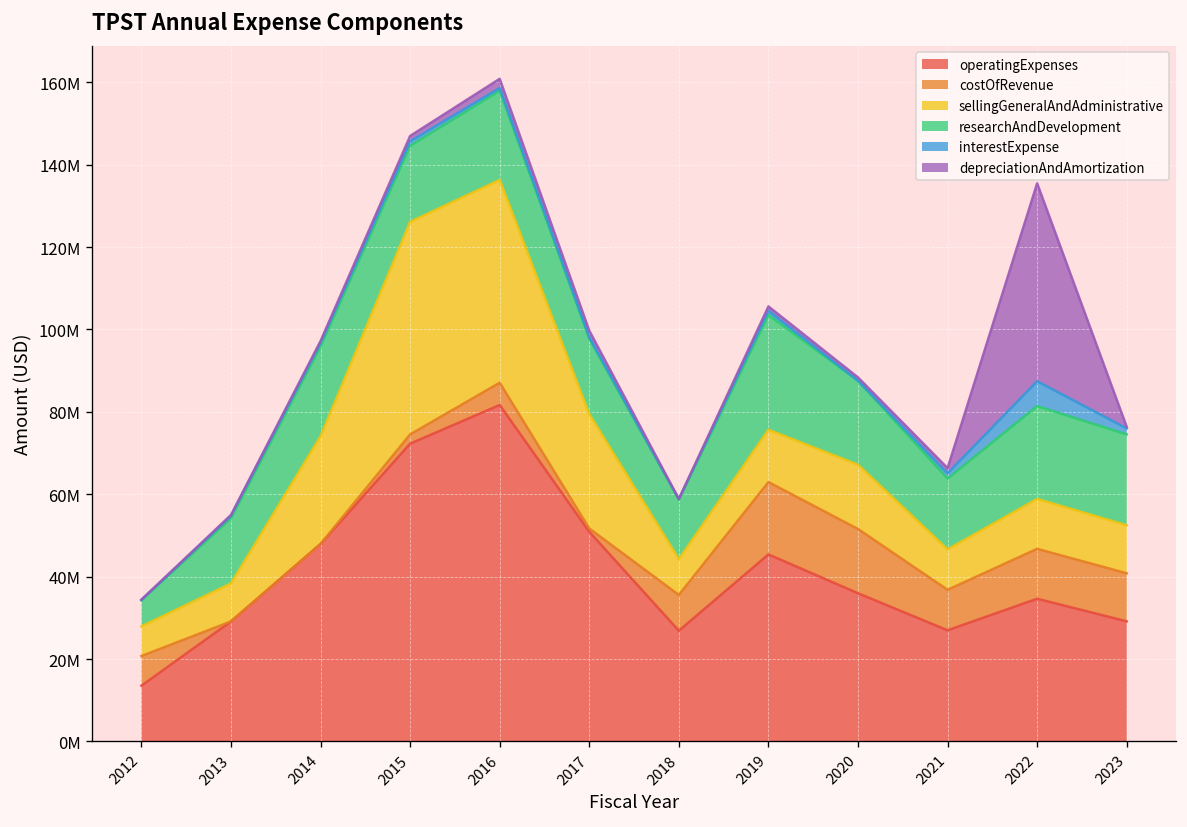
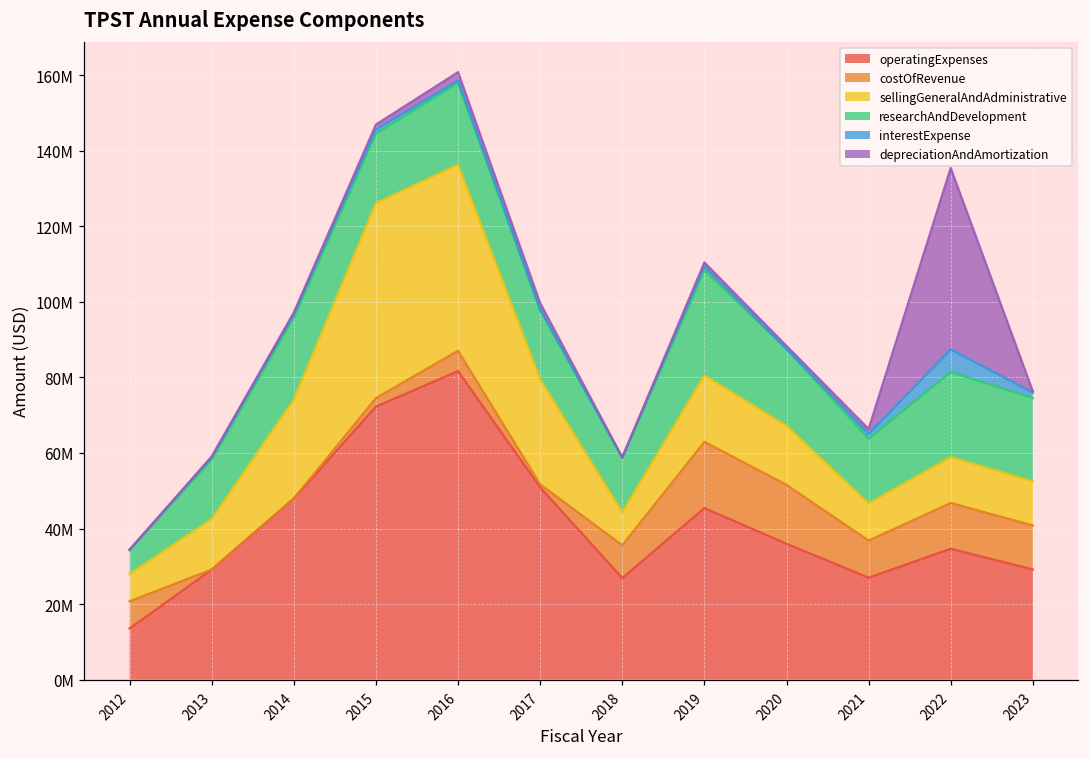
sellingGeneralAndAdministrative, 2013: 9000000 -> 13000000
sellingGeneralAndAdministrative, 2019: 13000000 -> 18000000
